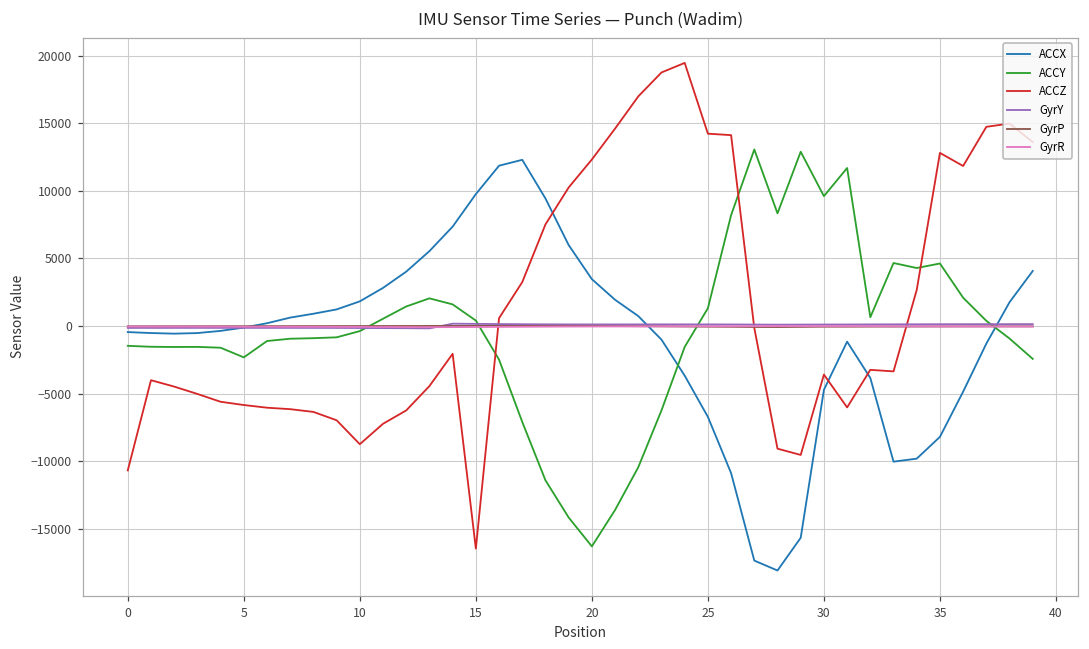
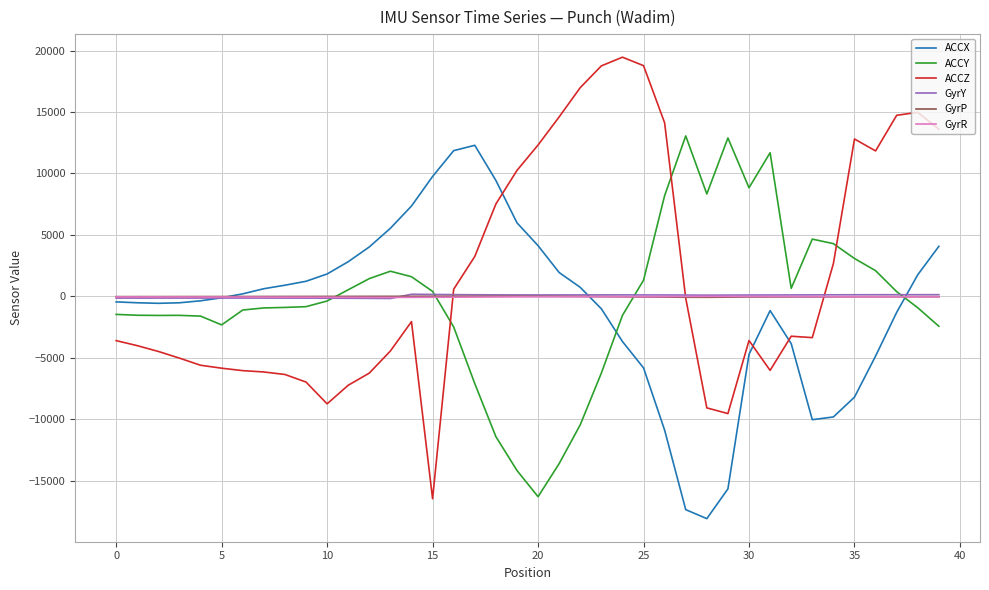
ACCZ, 0: -10700 -> -3600
ACCX, 20: 3500 -> 4100
ACCX, 25: -6700 -> -5800
ACCZ, 25: 14200 -> 18800
ACCY, 30: 9600 -> 8800
ACCY, 35: 4600 -> 3100
